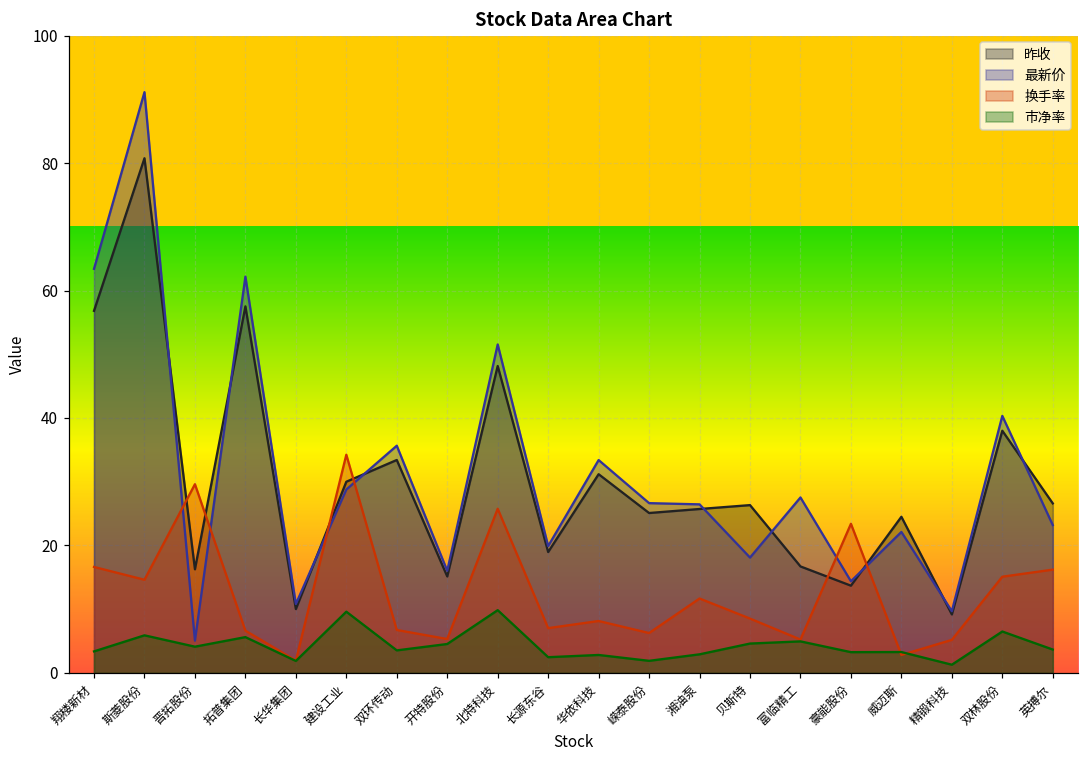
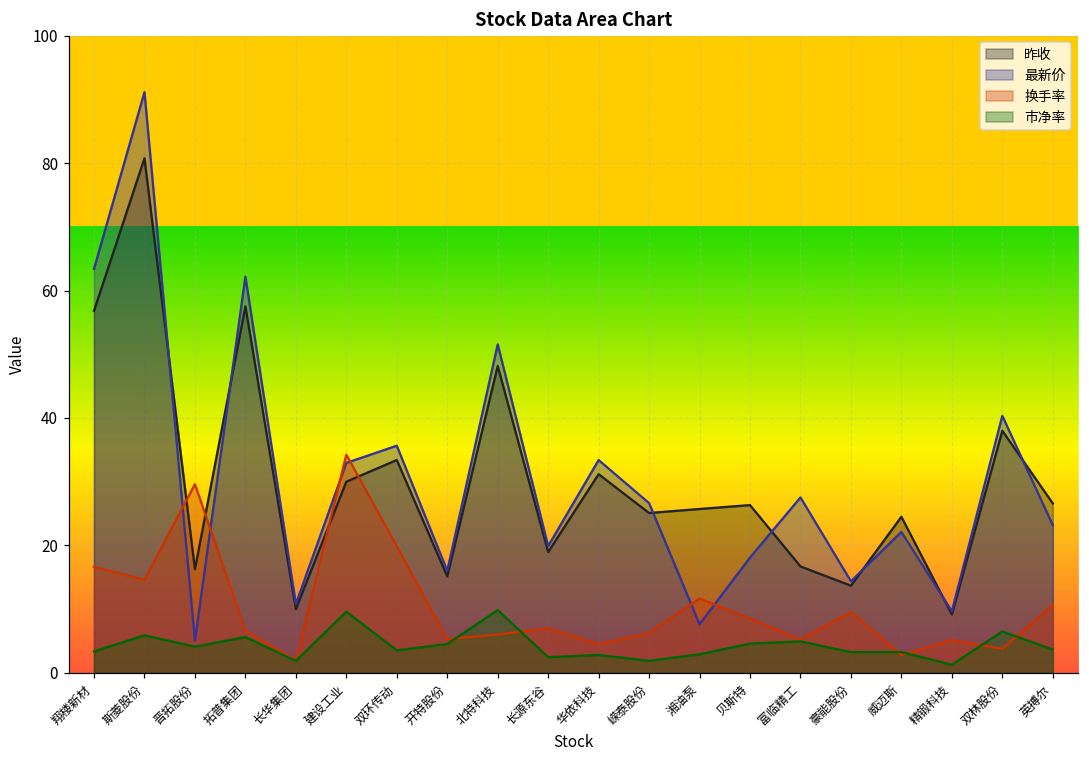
最新价, 建设工业: 29 -> 33
换手率, 双环传动: 7 -> 20
换手率, 北特科技: 26 -> 6
换手率, 华依科技: 8 -> 4
最新价, 湘油泵: 26 -> 8
换手率, 豪能股份: 23 -> 10
换手率, 双林股份: 15 -> 4
换手率, 英搏尔: 16 -> 11
